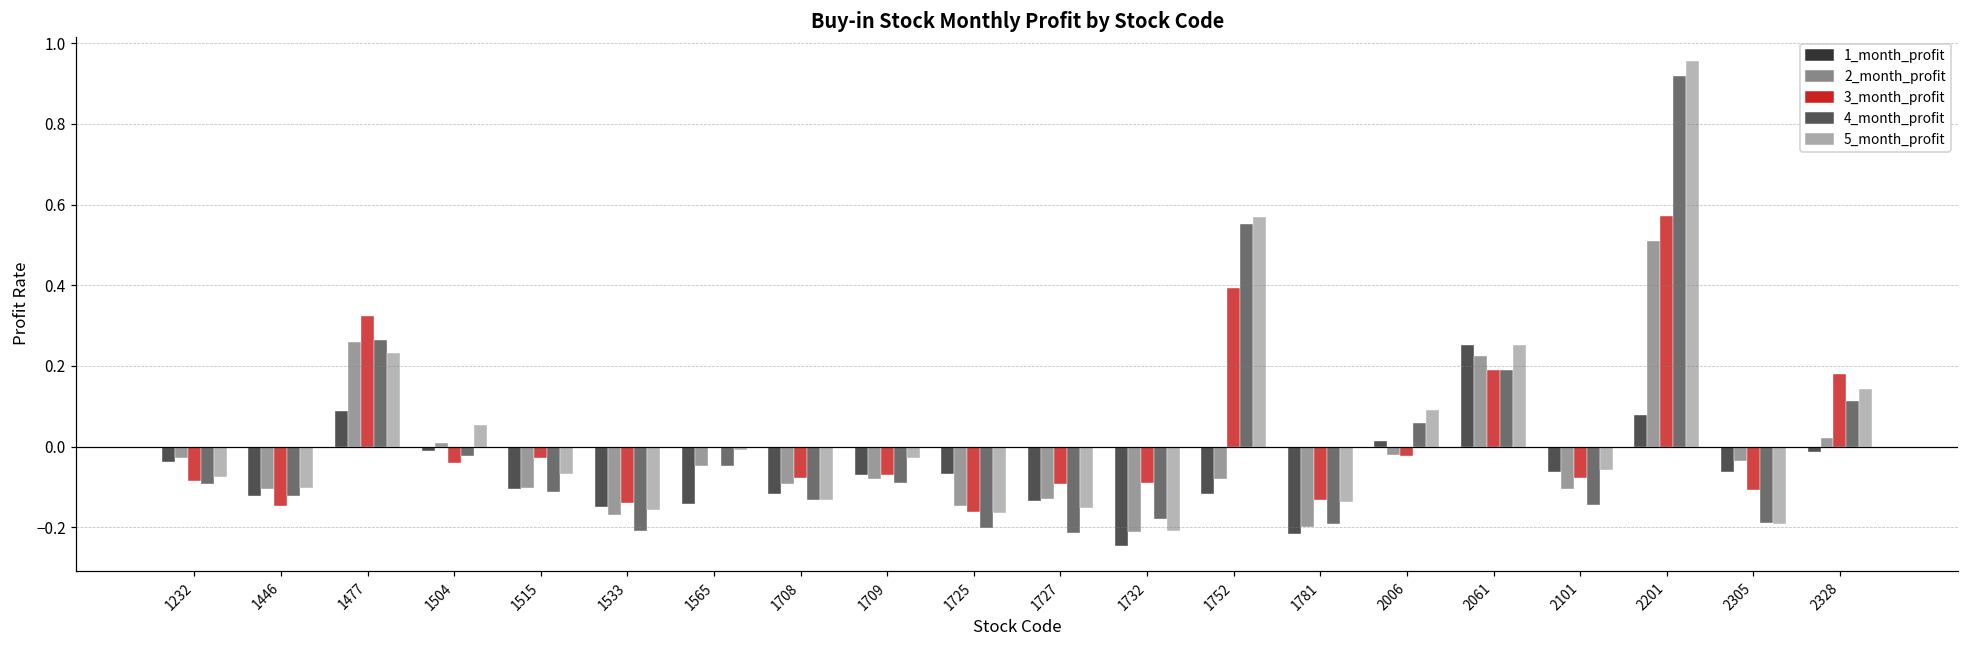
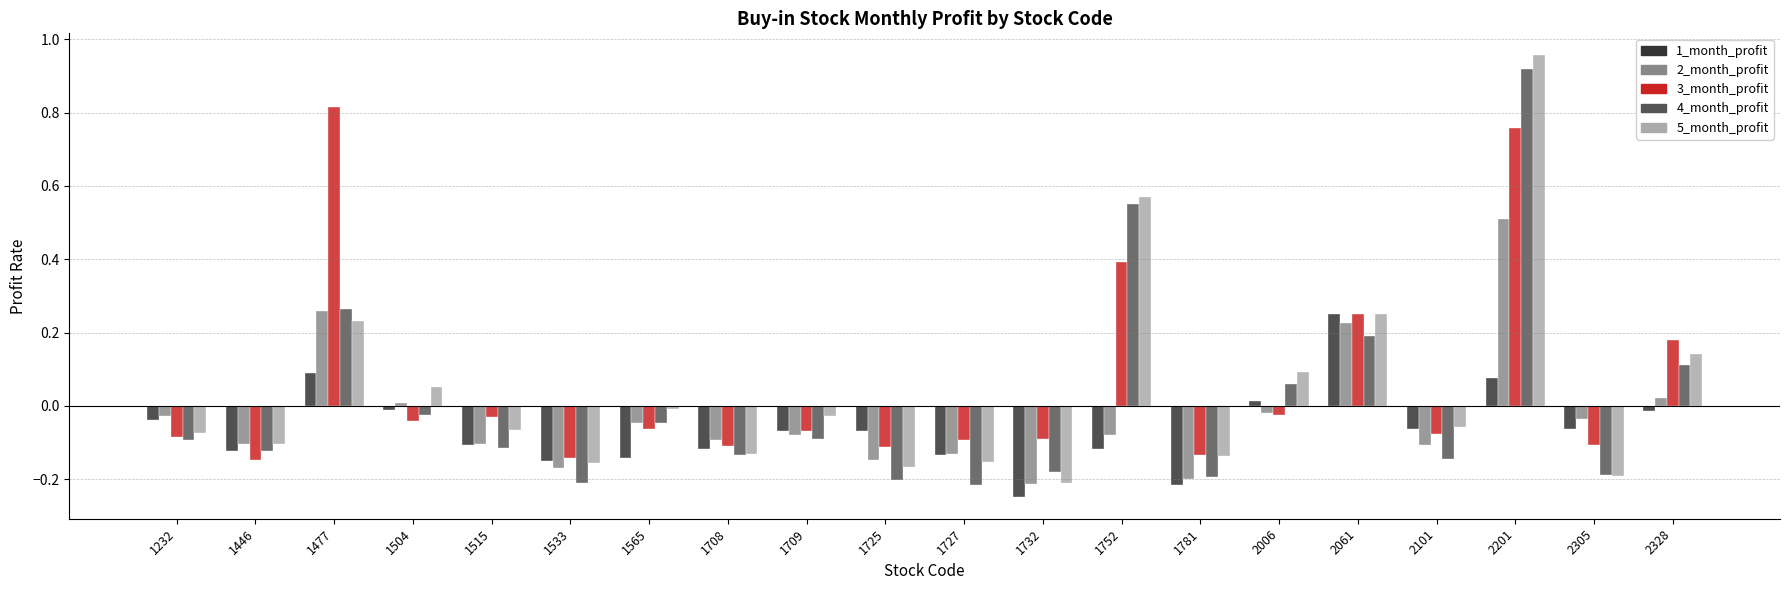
3_month_profit, 1477: 0.32 -> 0.82
3_month_profit, 1565: 0.00 -> -0.06
3_month_profit, 1708: -0.08 -> -0.11
3_month_profit, 1725: -0.16 -> -0.11
3_month_profit, 2061: 0.19 -> 0.25
3_month_profit, 2201: 0.57 -> 0.76
